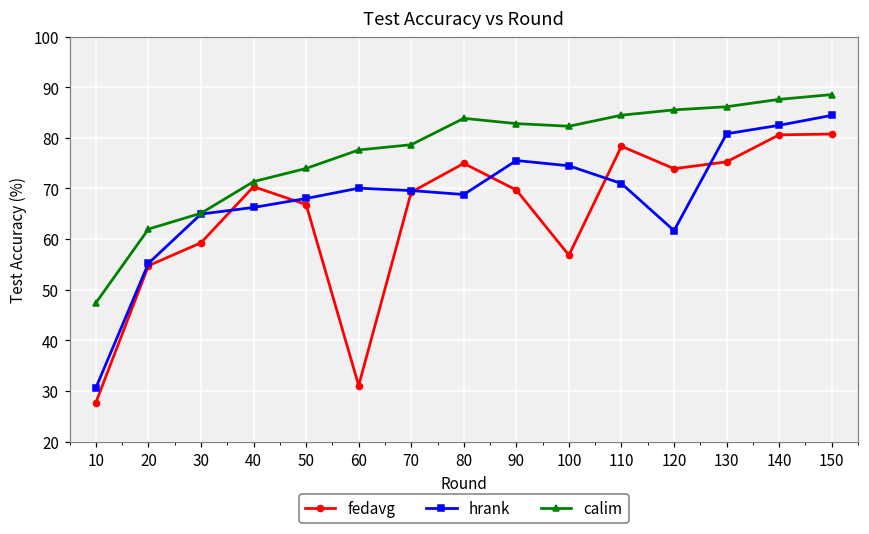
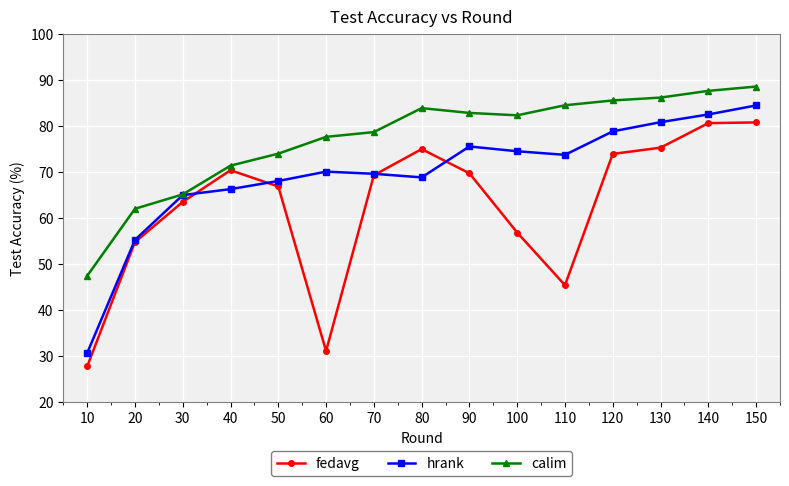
fedavg, 30: 59 -> 63
fedavg, 110: 78 -> 45
hrank, 110: 71 -> 74
hrank, 120: 62 -> 79
